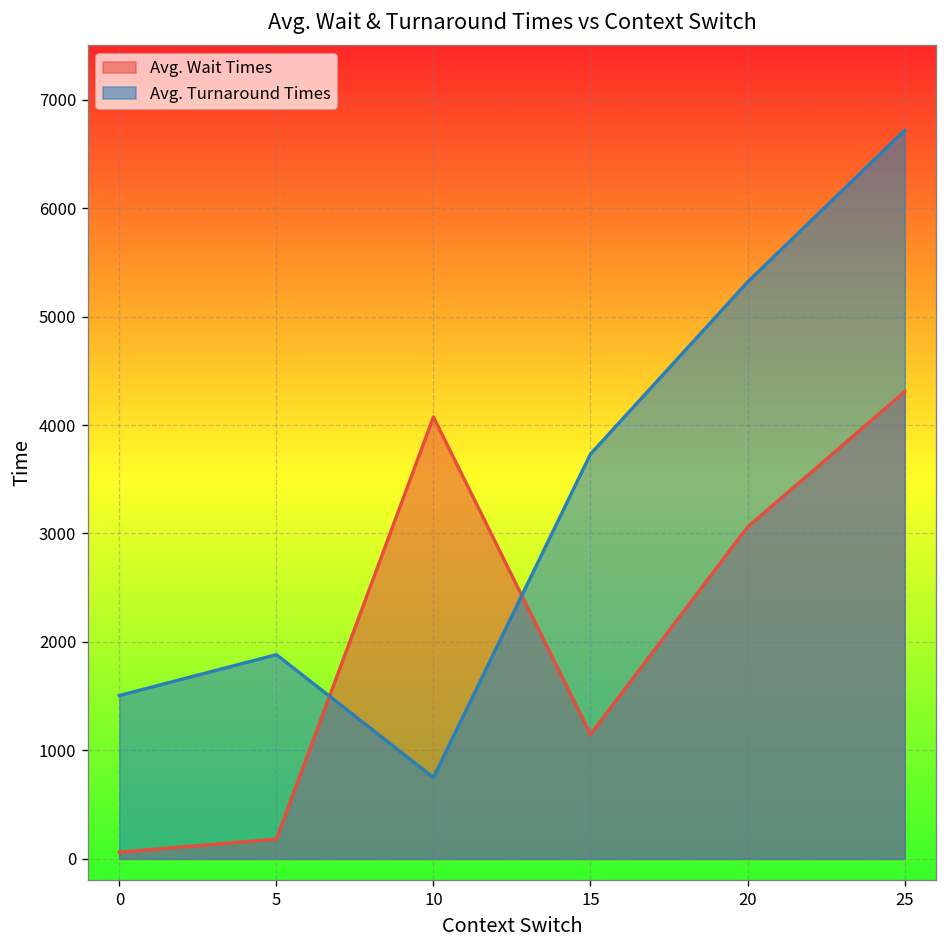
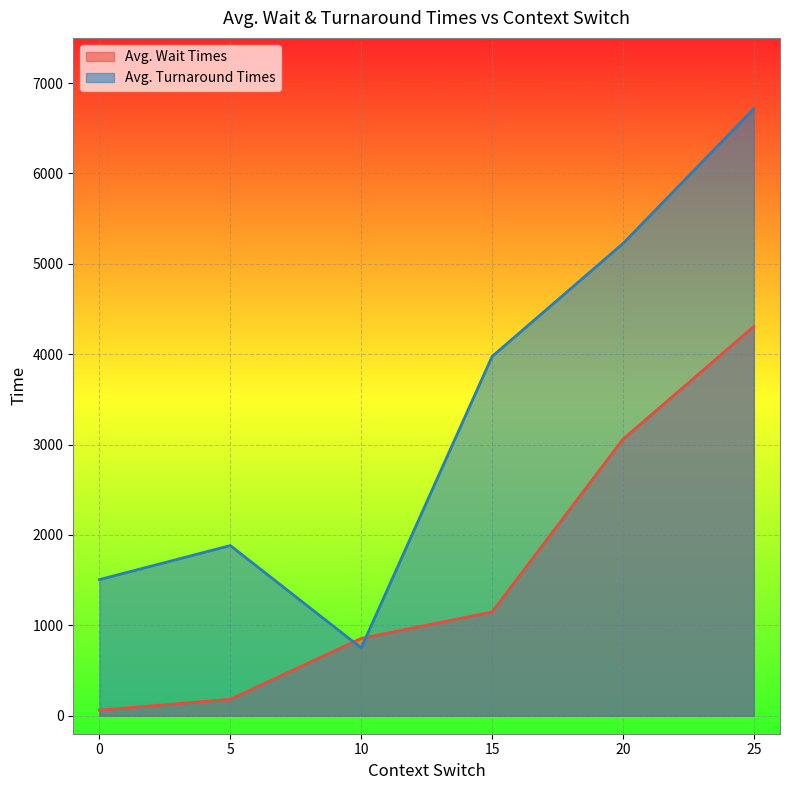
Avg. Wait Times, 10: 4100 -> 900
Avg. Turnaround Times, 15: 3700 -> 4000
Avg. Turnaround Times, 20: 5300 -> 5200
